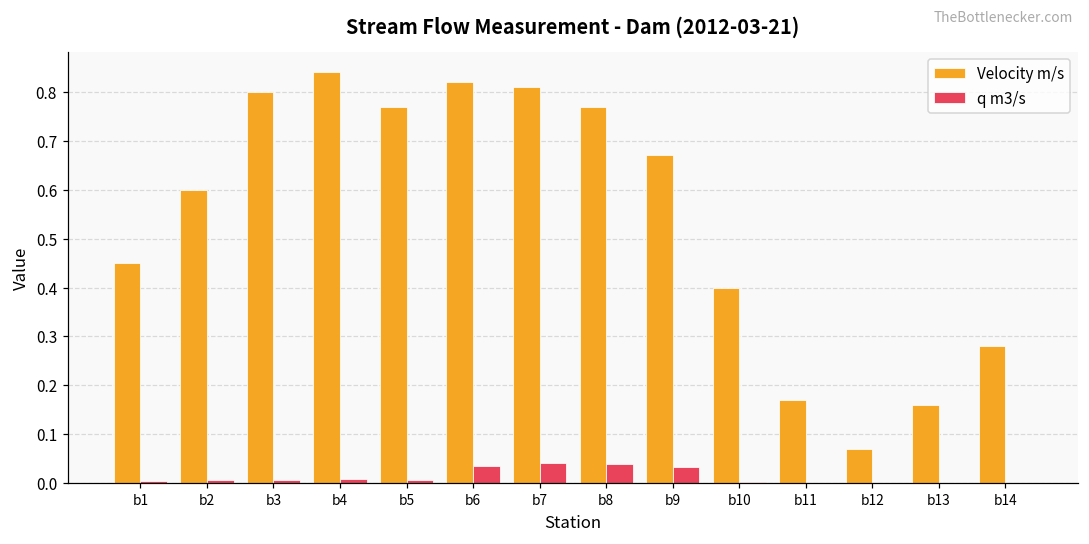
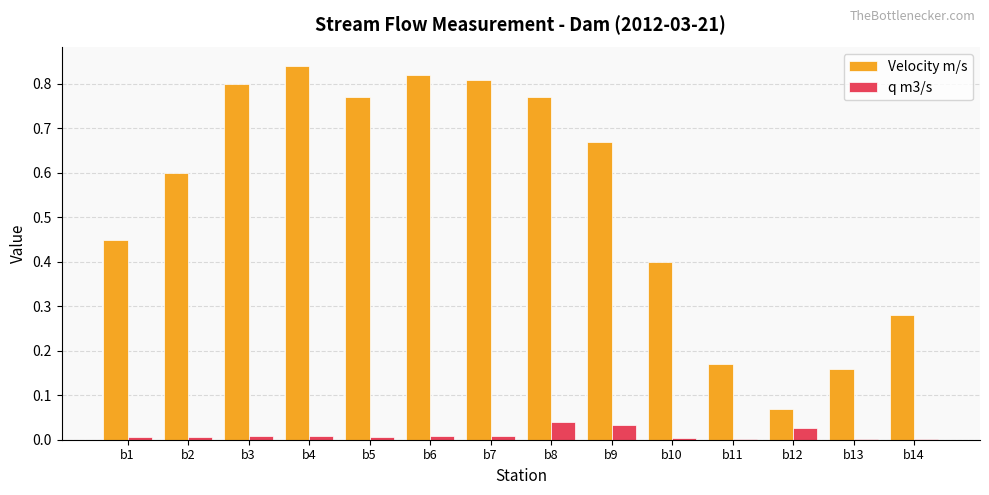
q m3/s, b6: 0.04 -> 0.01
q m3/s, b7: 0.04 -> 0.01
q m3/s, b12: 0.00 -> 0.03
